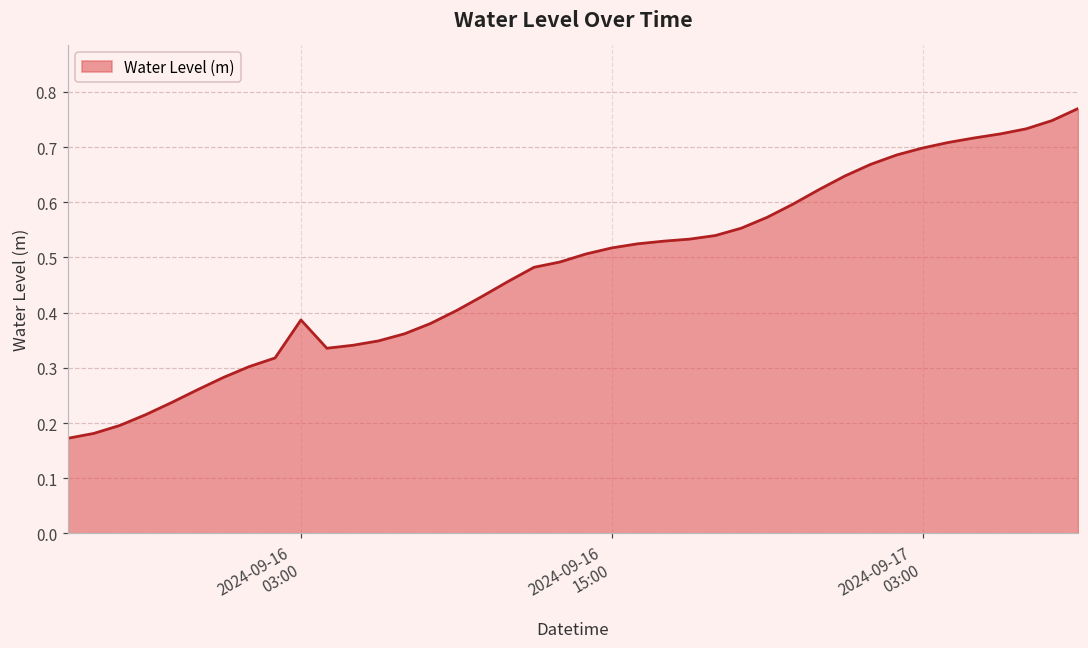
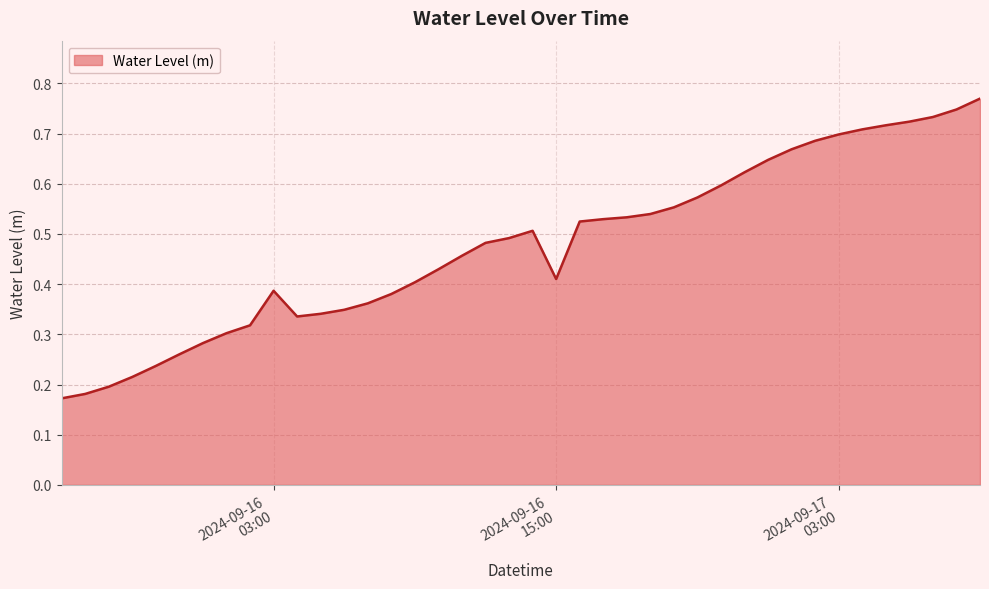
2024-09-16 15:00: 0.52 -> 0.41
